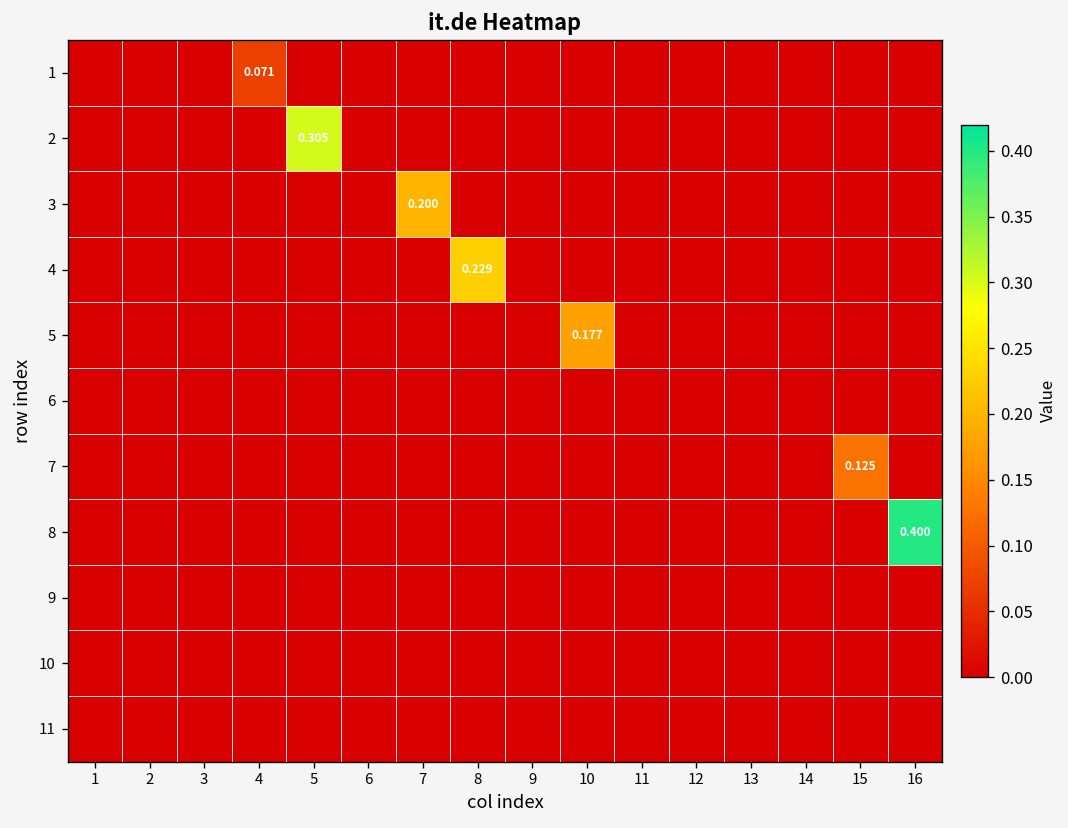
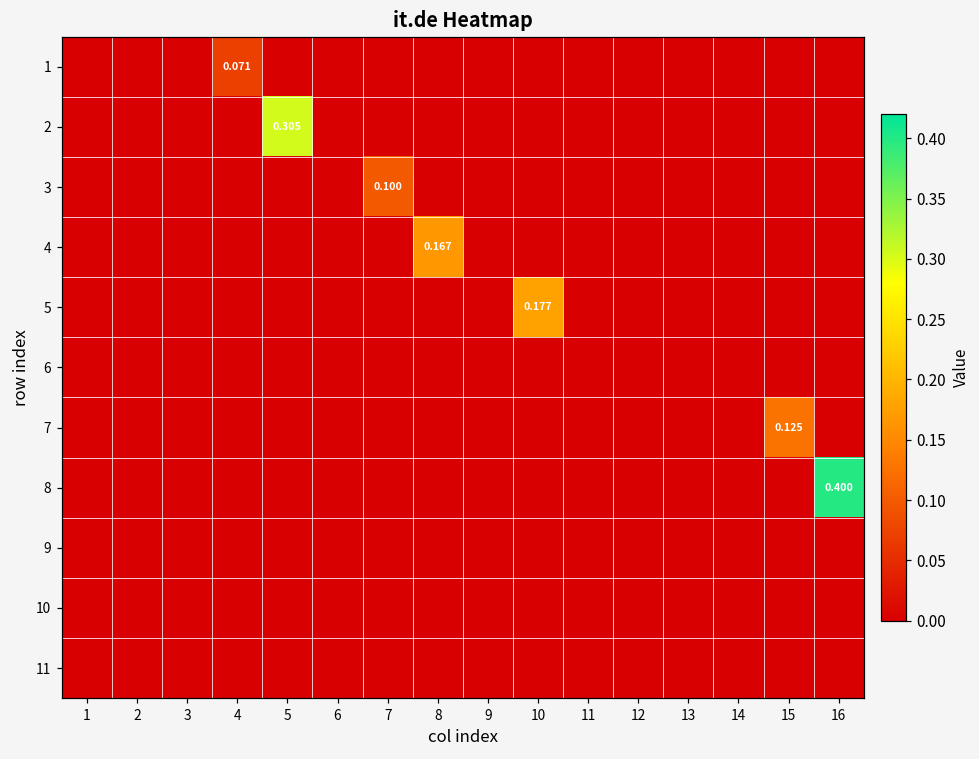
3, 7: 0.200 -> 0.100
4, 8: 0.229 -> 0.167
